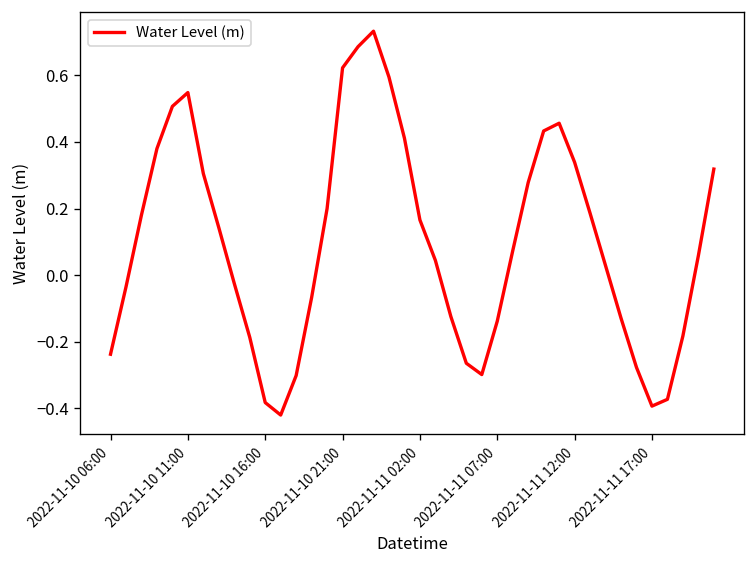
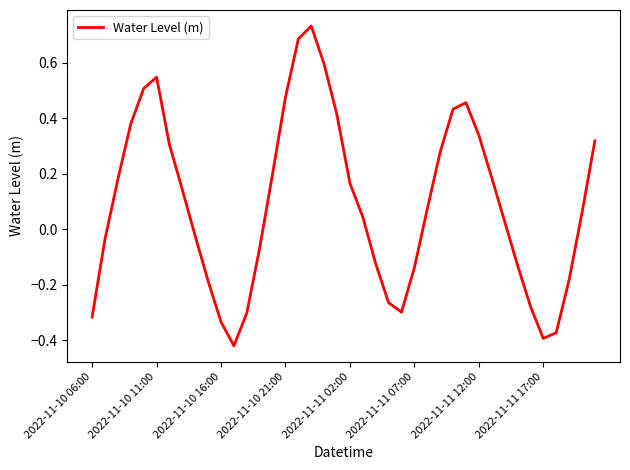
2022-11-10 06:00: -0.24 -> -0.32
2022-11-10 16:00: -0.38 -> -0.33
2022-11-10 21:00: 0.62 -> 0.48
